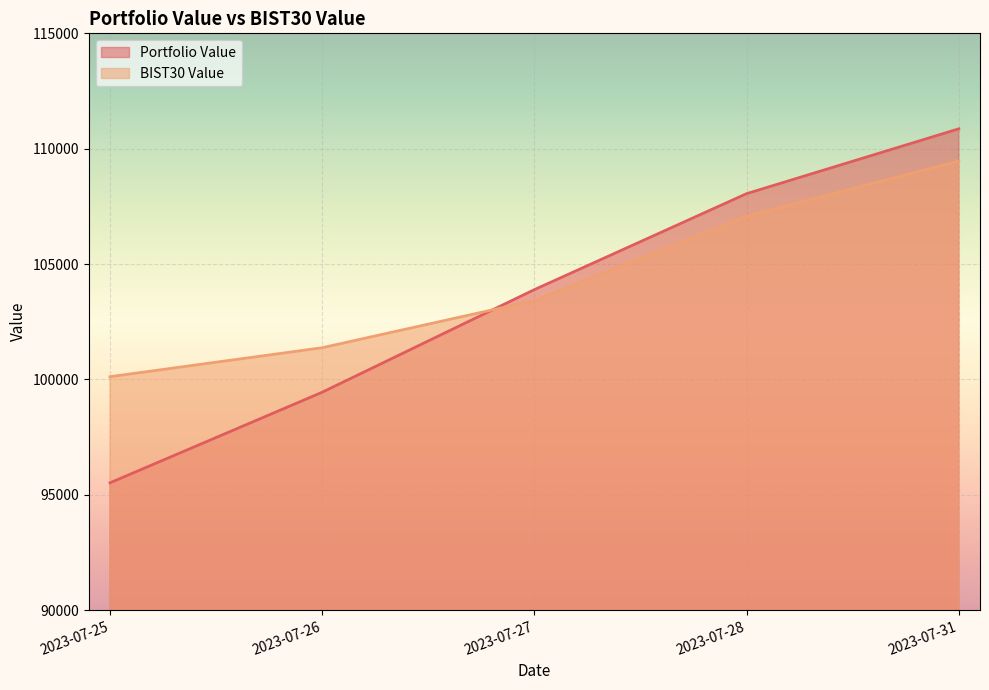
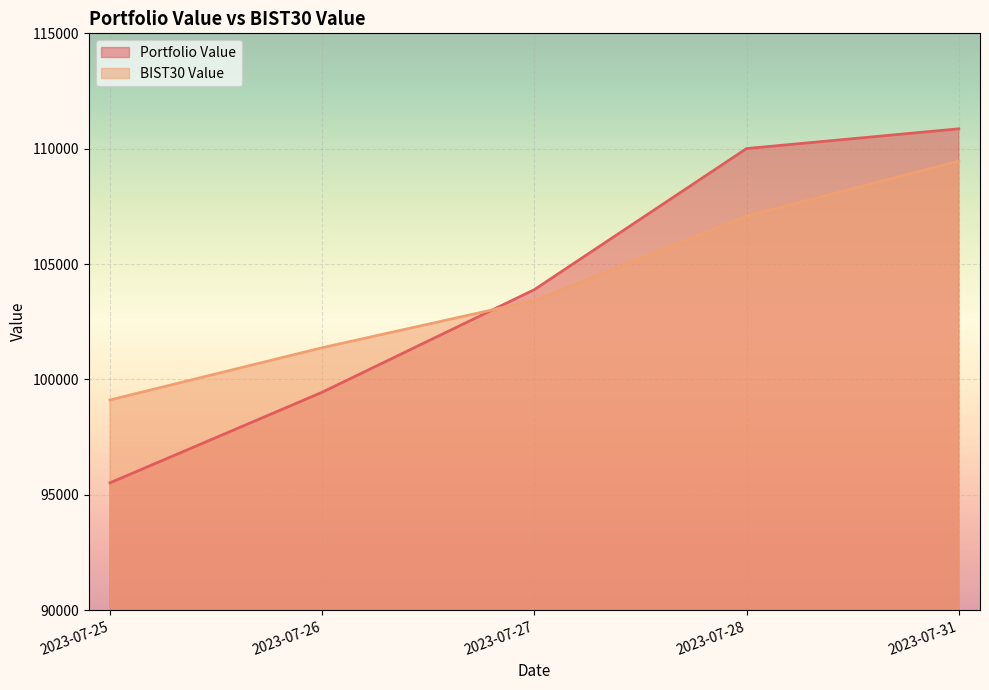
BIST30 Value, 2023-07-25: 100100 -> 99100
Portfolio Value, 2023-07-28: 108100 -> 110000
